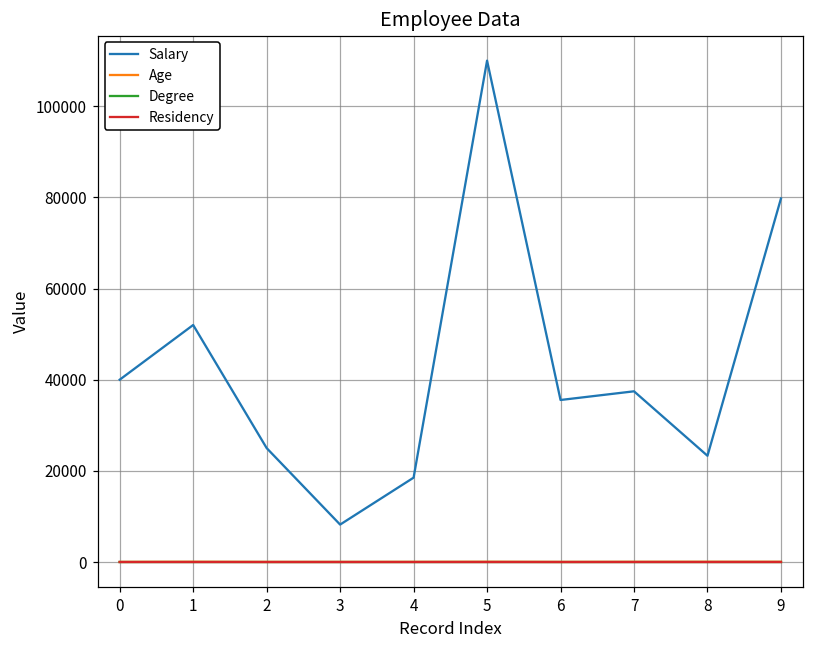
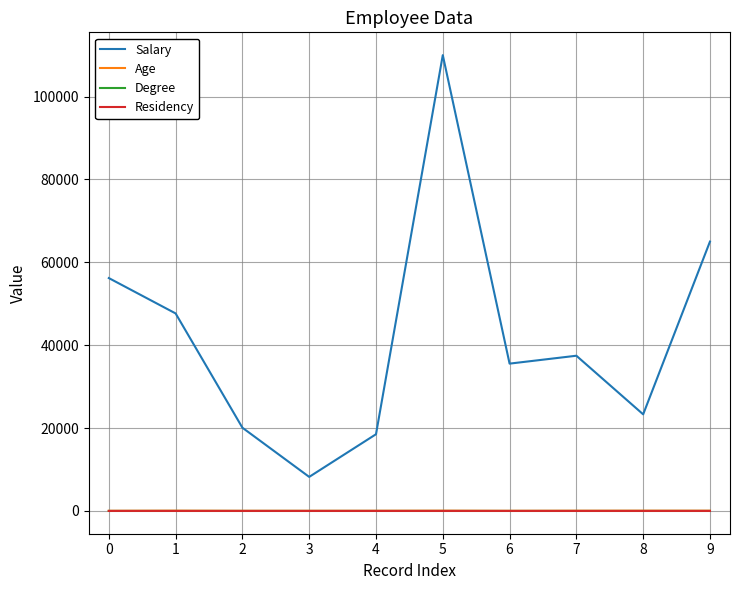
Salary, 0: 40000 -> 56000
Salary, 1: 52000 -> 48000
Salary, 2: 25000 -> 20000
Salary, 9: 80000 -> 65000
